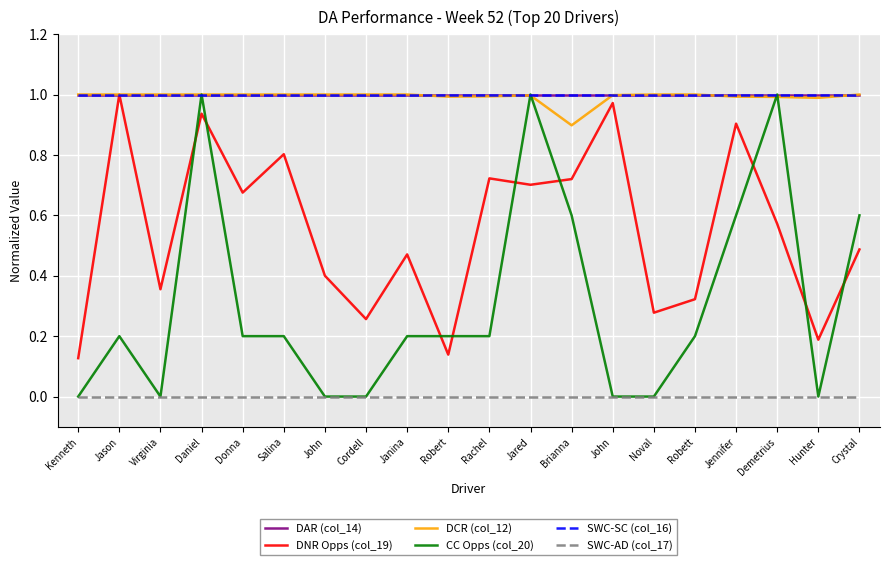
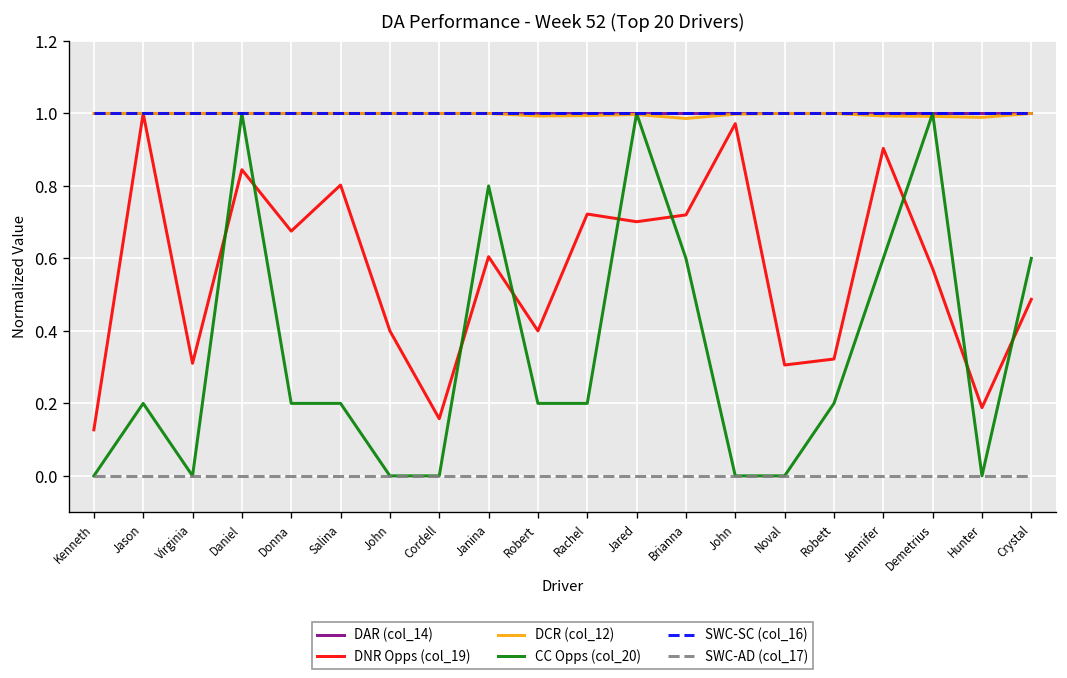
DNR Opps (col_19), Virginia: 0.36 -> 0.31
DNR Opps (col_19), Daniel: 0.94 -> 0.84
DNR Opps (col_19), Cordell: 0.26 -> 0.16
DNR Opps (col_19), Janina: 0.47 -> 0.60
CC Opps (col_20), Janina: 0.20 -> 0.80
DNR Opps (col_19), Robert: 0.14 -> 0.40
DCR (col_12), Brianna: 0.90 -> 0.99
DNR Opps (col_19), Noval: 0.28 -> 0.31
